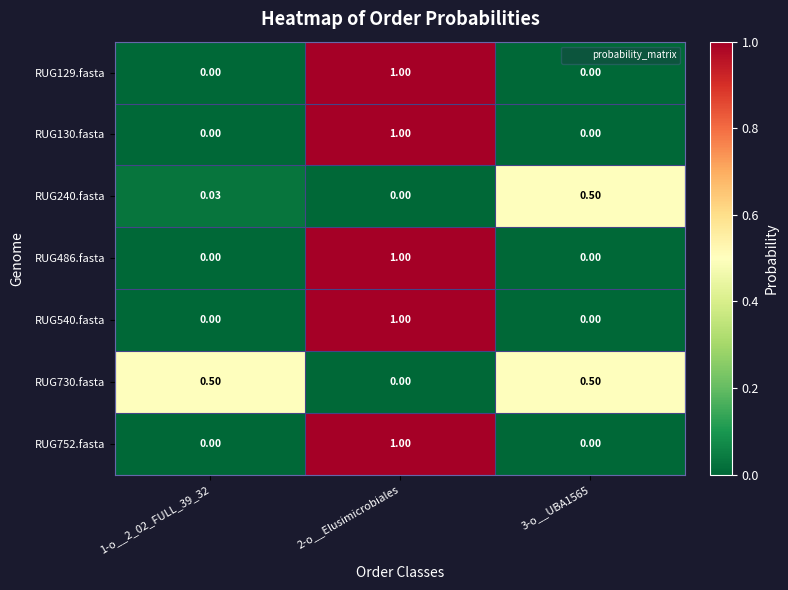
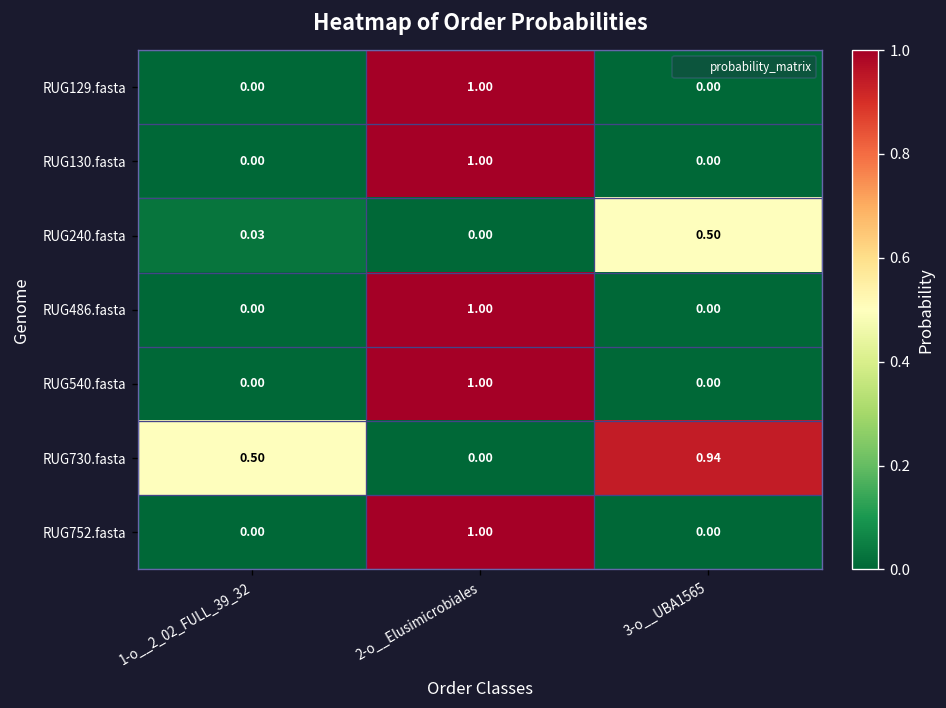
RUG730.fasta, 3-o__UBA1565: 0.50 -> 0.94
